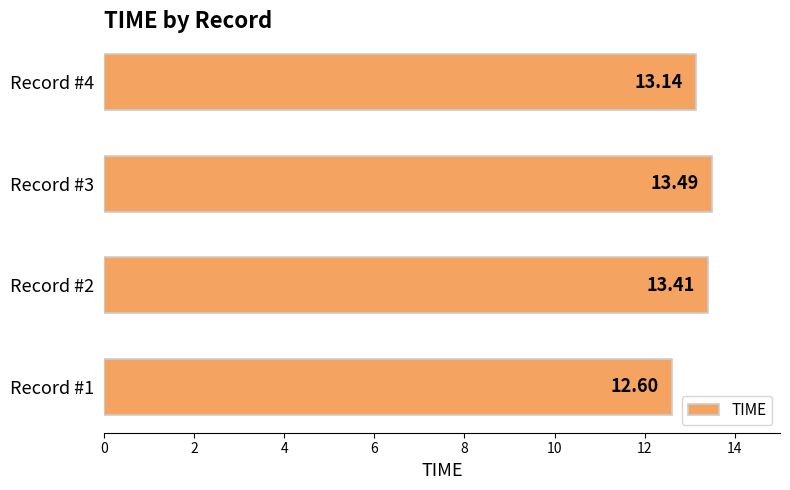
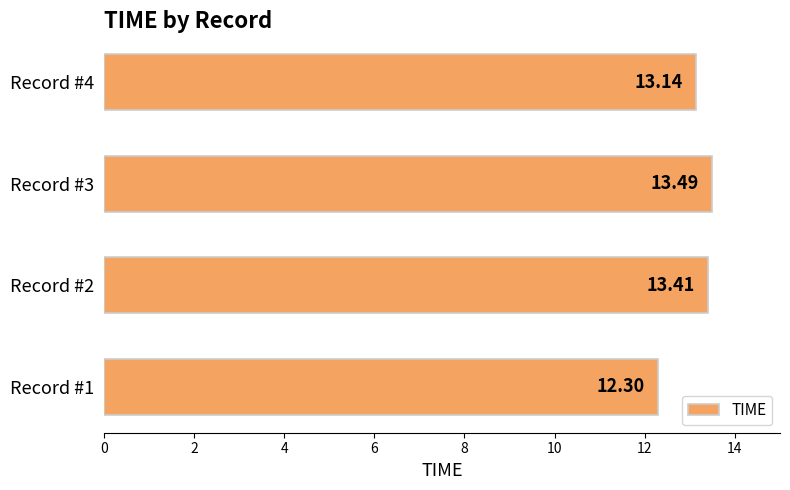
Record #1: 12.60 -> 12.30
